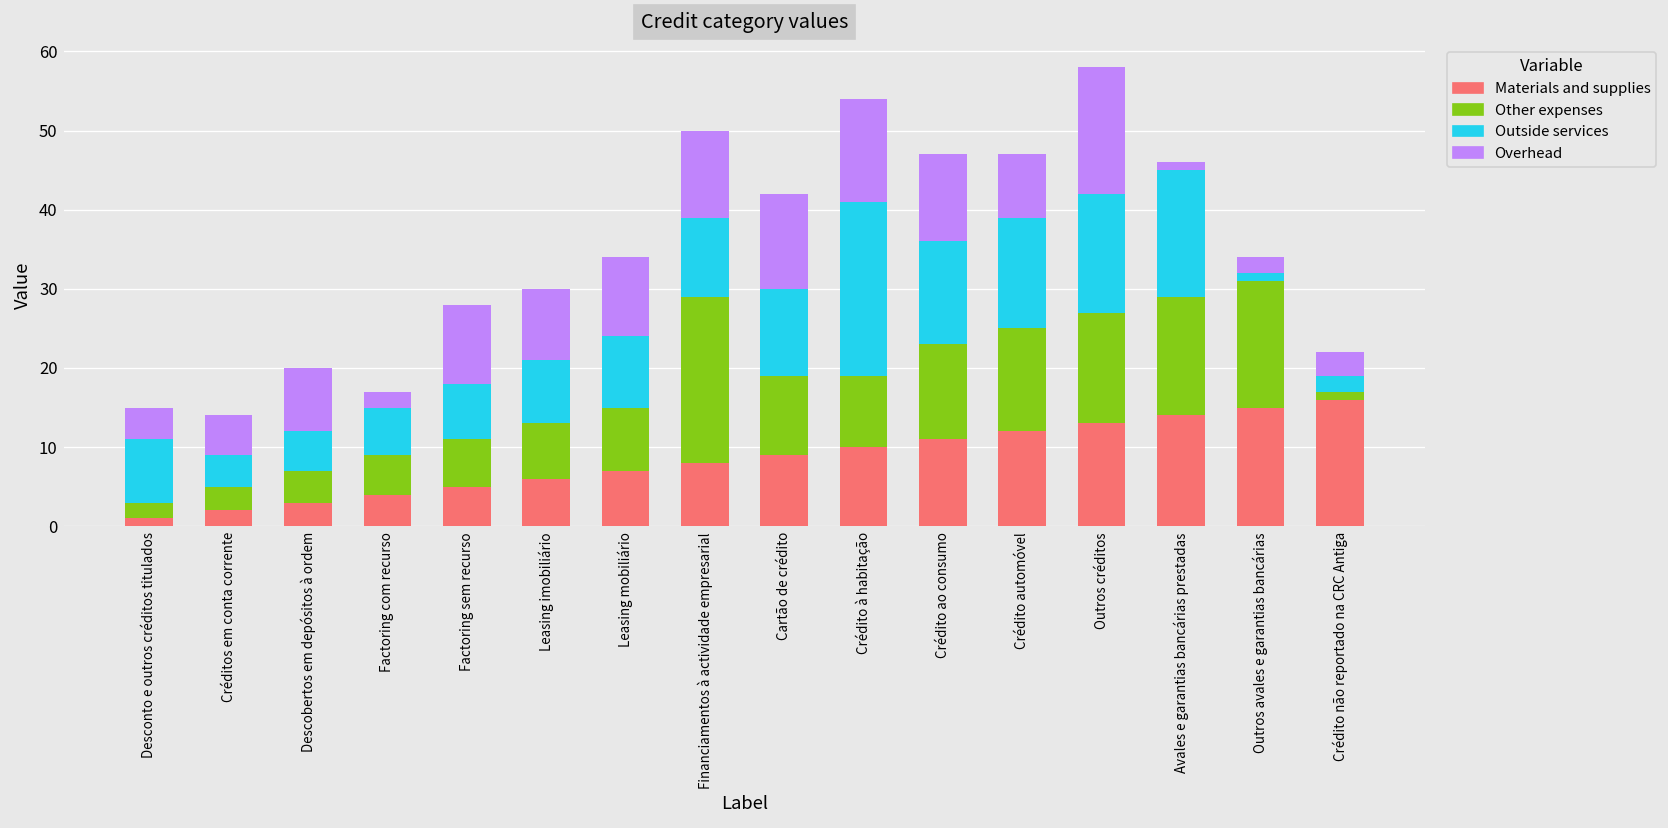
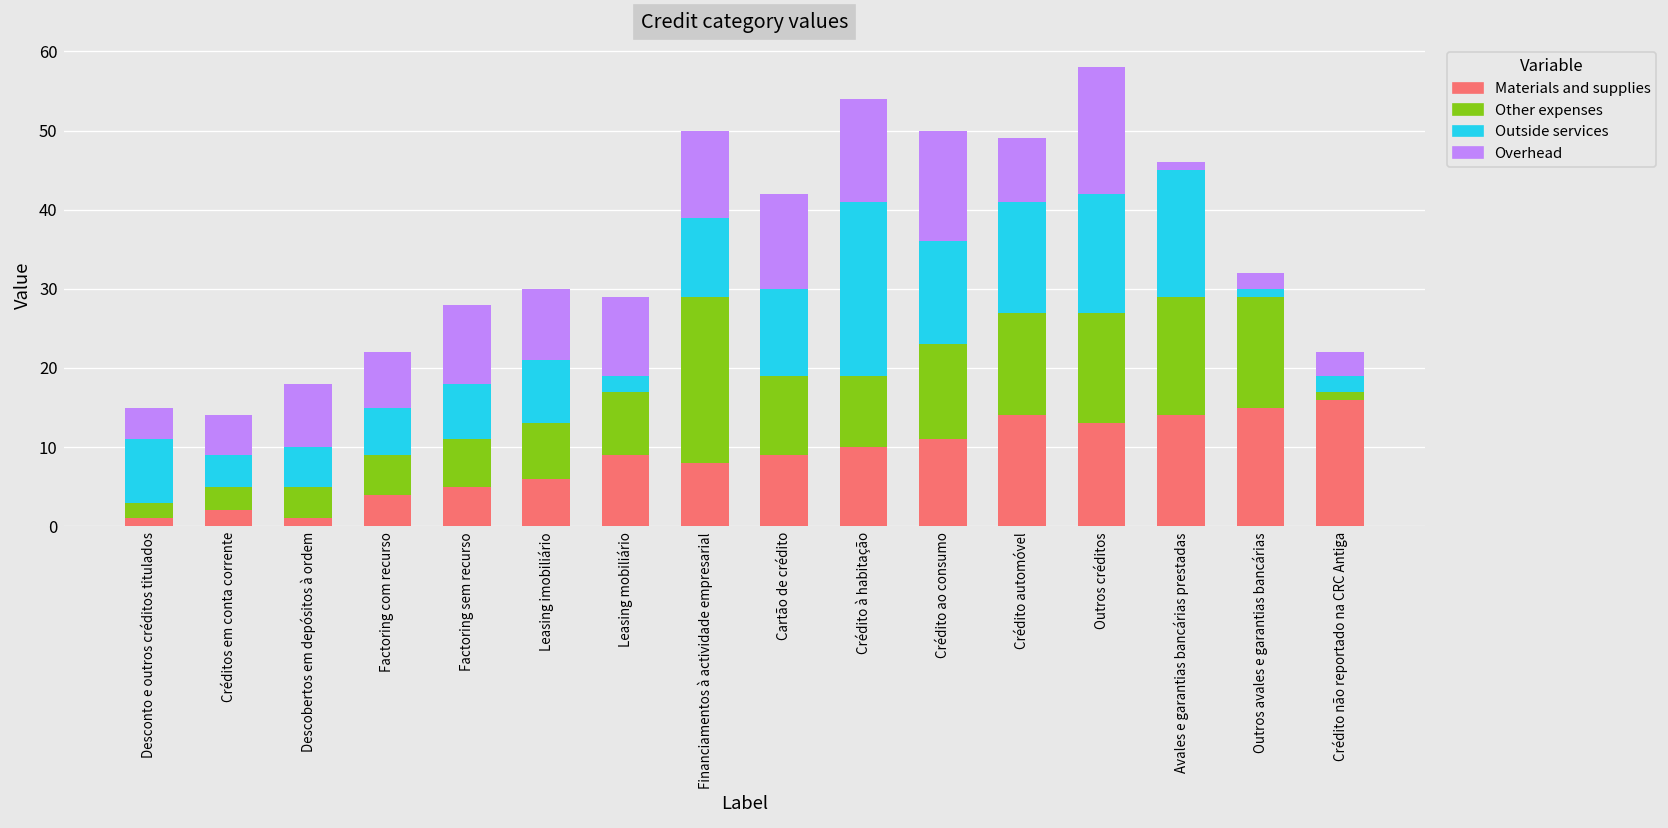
Materials and supplies, Descobertos em depósitos à ordem: 3 -> 1
Overhead, Factoring com recurso: 2 -> 7
Materials and supplies, Leasing mobiliário: 7 -> 9
Outside services, Leasing mobiliário: 9 -> 2
Overhead, Crédito ao consumo: 11 -> 14
Materials and supplies, Crédito automóvel: 12 -> 14
Other expenses, Outros avales e garantias bancárias: 16 -> 14
